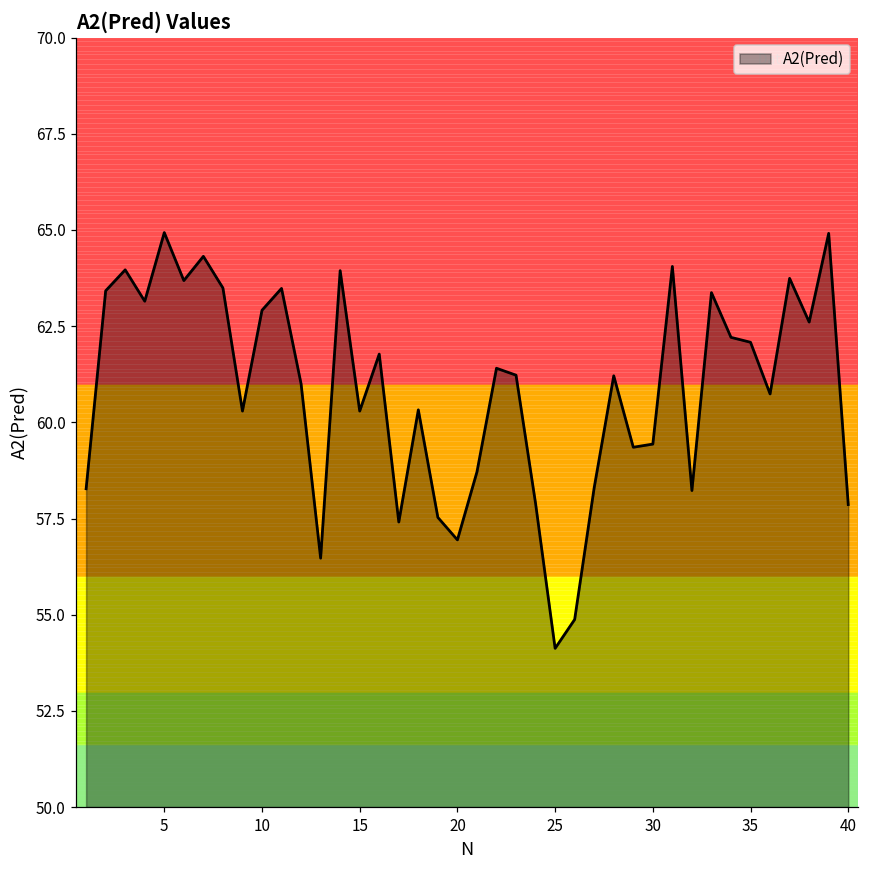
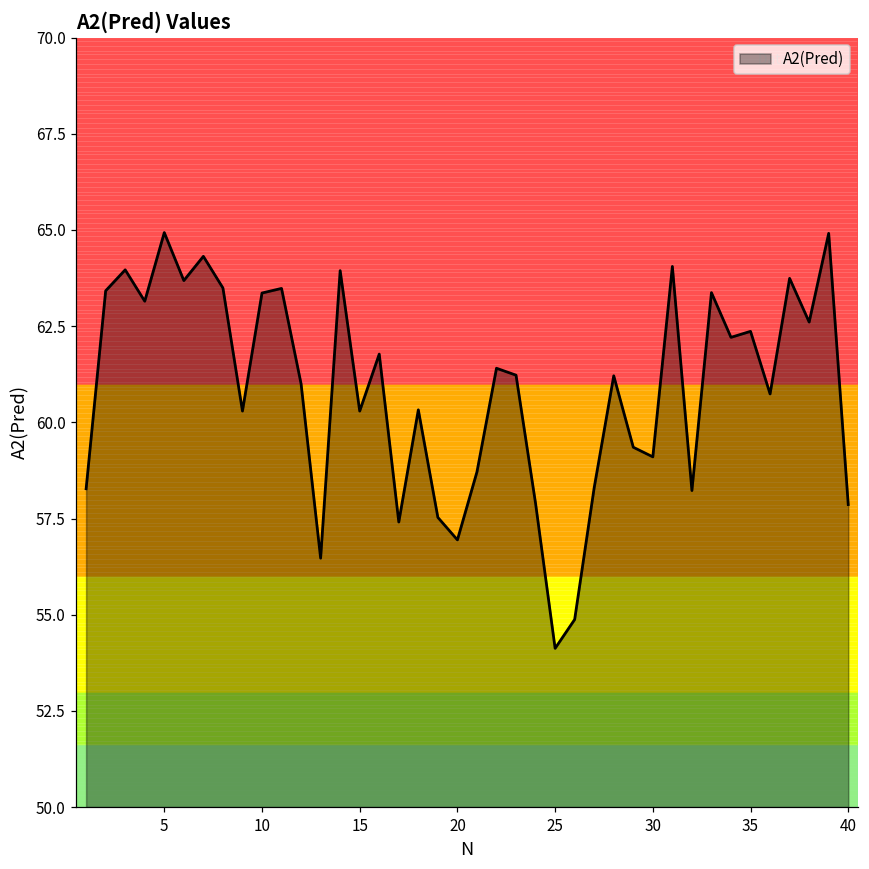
10: 62.9 -> 63.4
30: 59.4 -> 59.1
35: 62.1 -> 62.4
